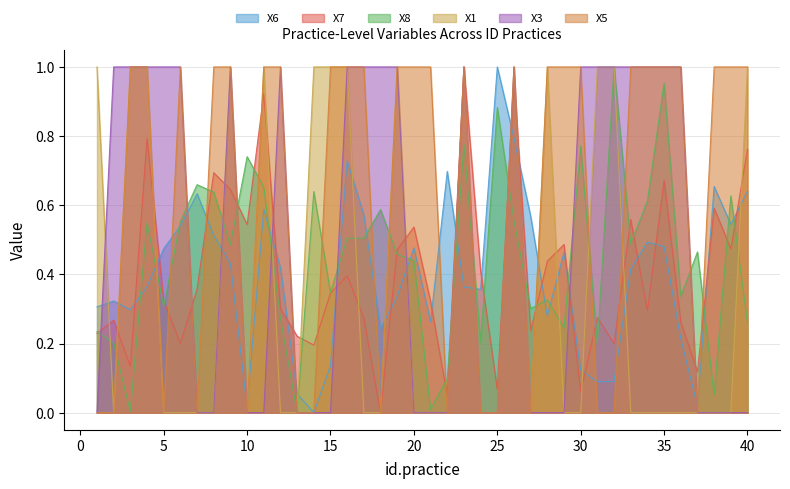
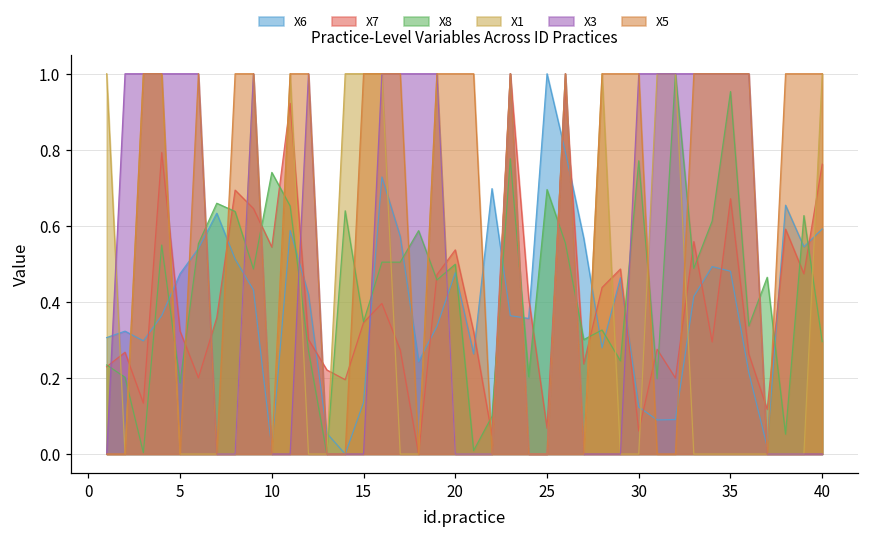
X8, 5: 0.31 -> 0.19
X8, 20: 0.44 -> 0.50
X8, 25: 0.88 -> 0.70
X6, 40: 0.64 -> 0.59
X8, 40: 0.26 -> 0.30
